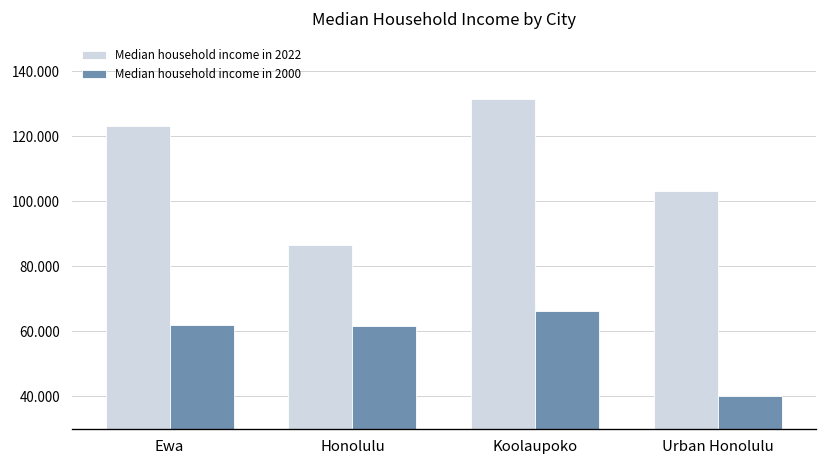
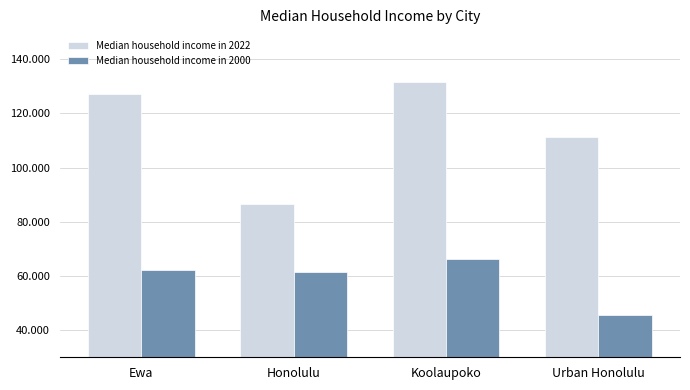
Median household income in 2022, Ewa: 123 -> 127
Median household income in 2022, Urban Honolulu: 103 -> 111
Median household income in 2000, Urban Honolulu: 40 -> 46
